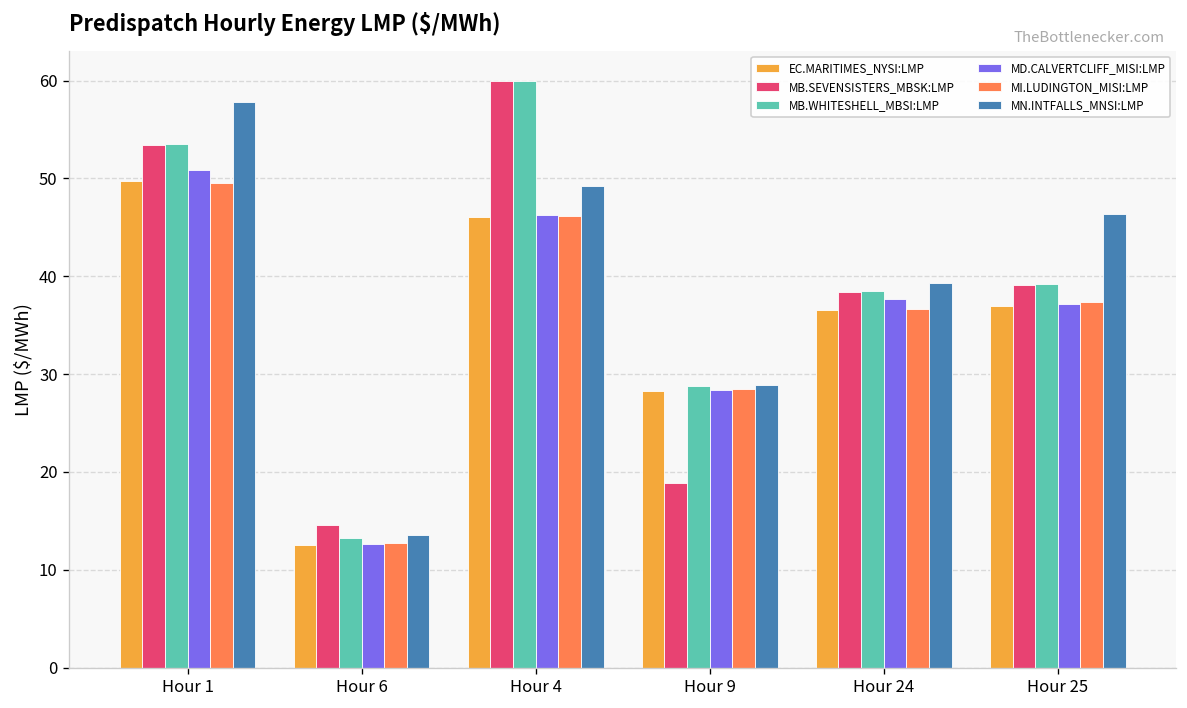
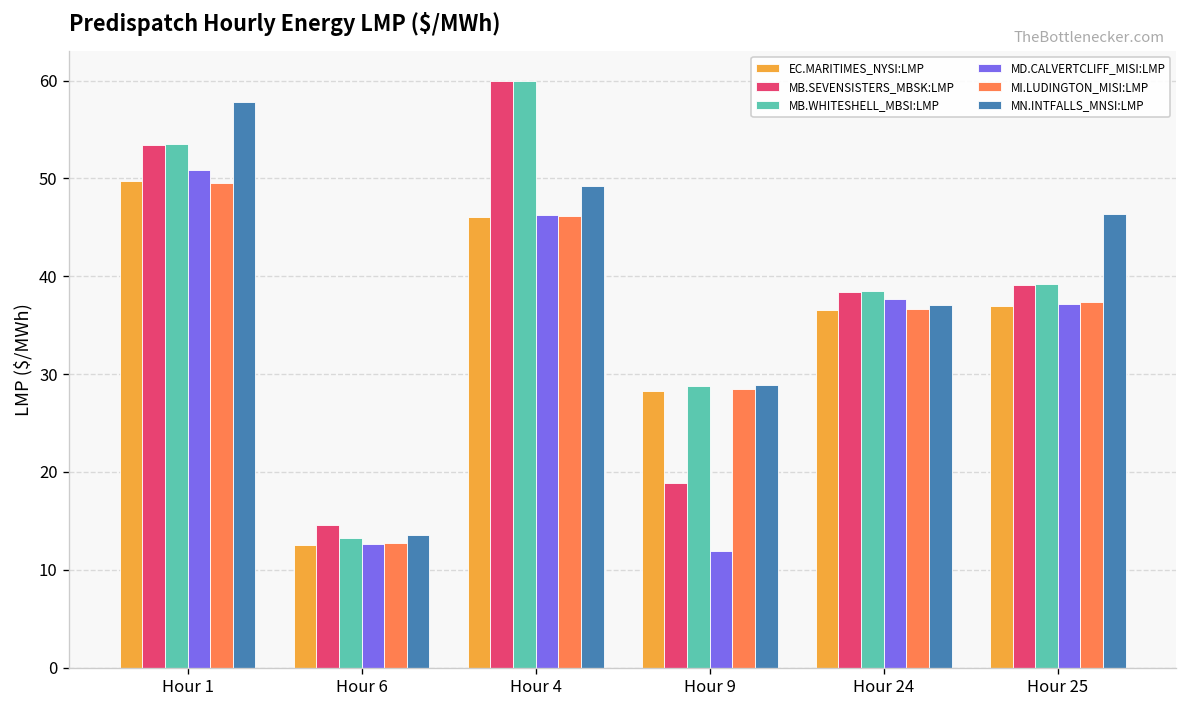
MD.CALVERTCLIFF_MISI:LMP, Hour 9: 28 -> 12
MN.INTFALLS_MNSI:LMP, Hour 24: 39 -> 37
